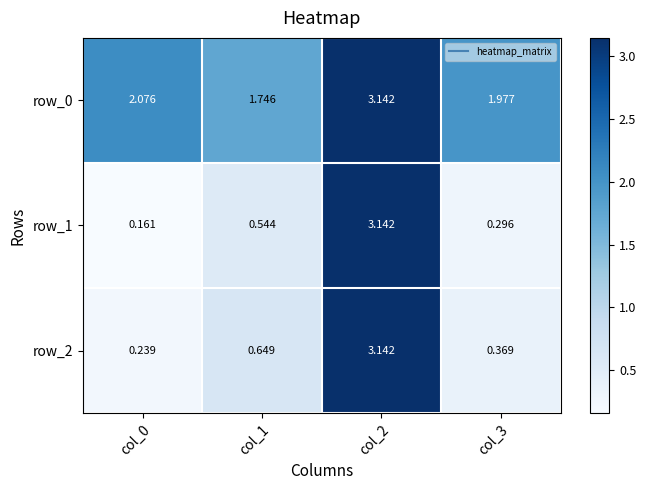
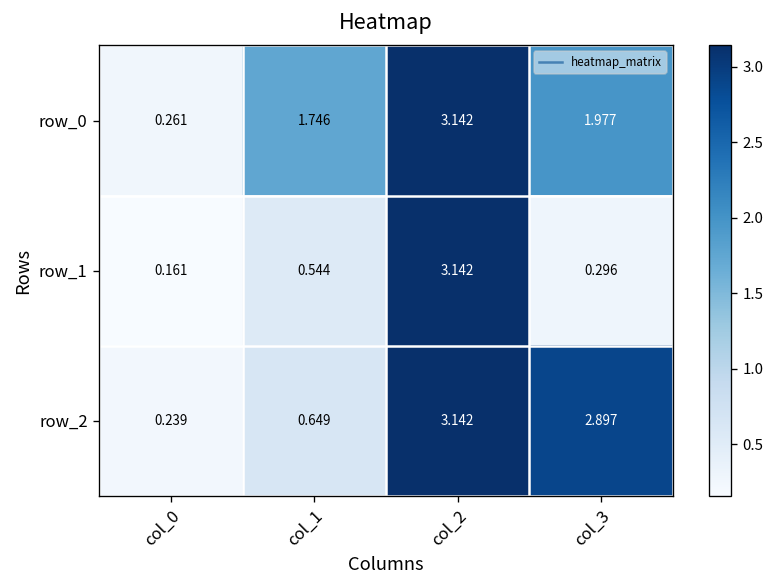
row_0, col_0: 2.076 -> 0.261
row_2, col_3: 0.369 -> 2.897
